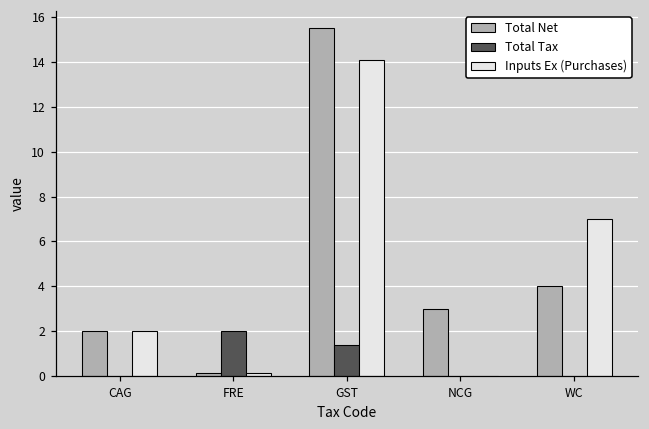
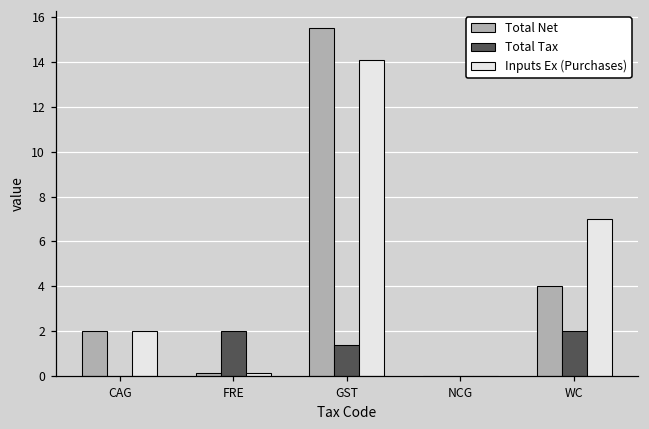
Total Net, NCG: 3 -> 0
Total Tax, WC: 0 -> 2
